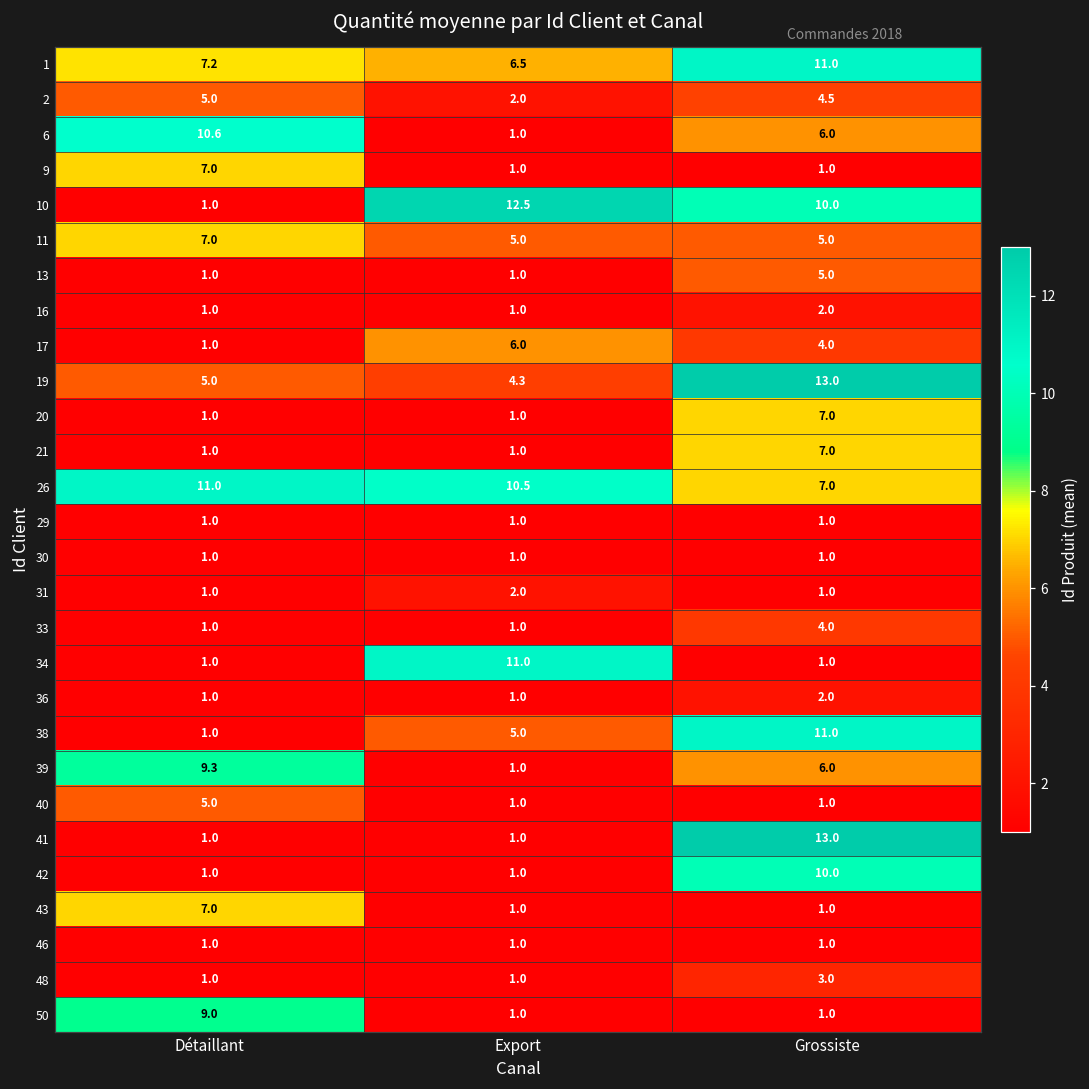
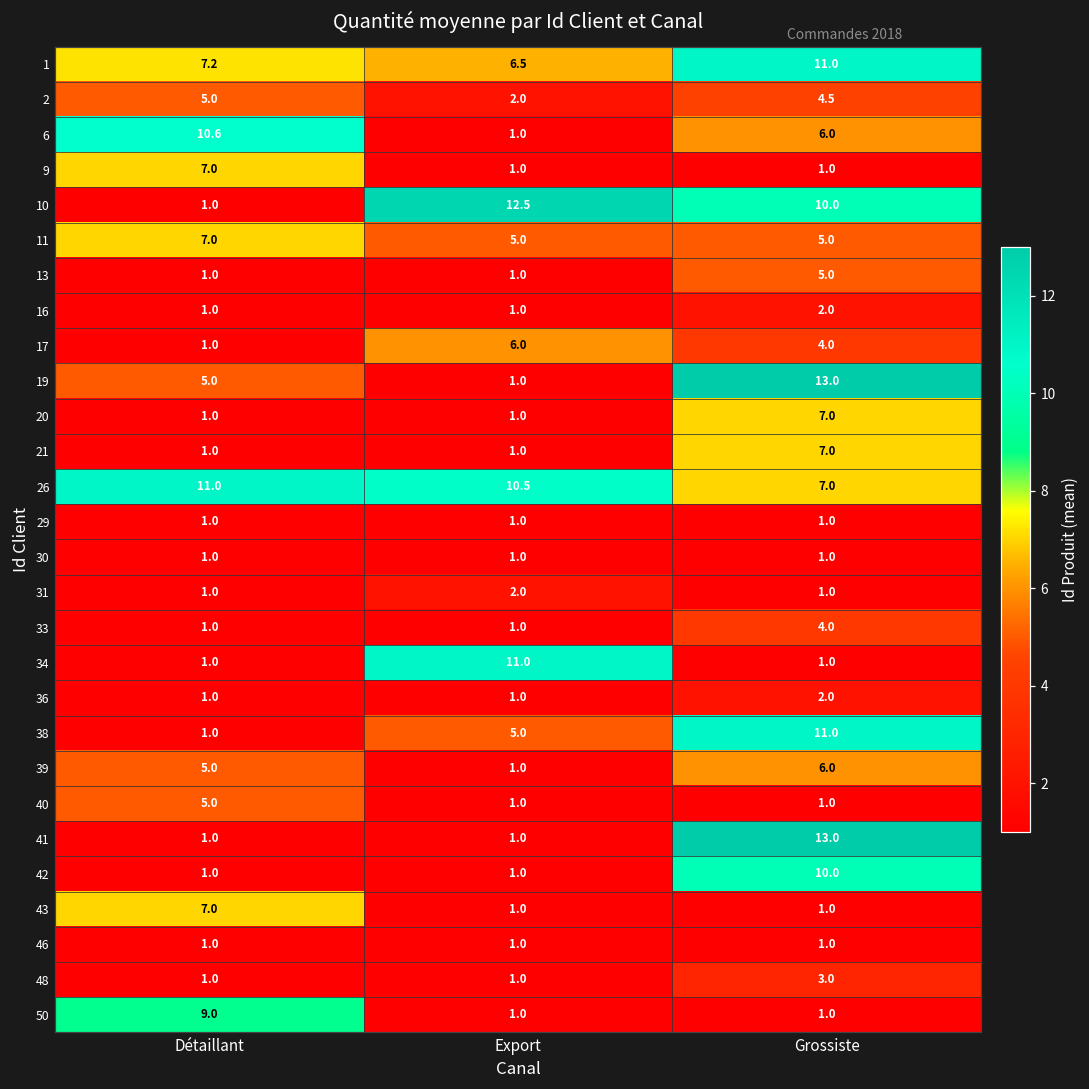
19, Export: 4.3 -> 1.0
39, Détaillant: 9.3 -> 5.0
